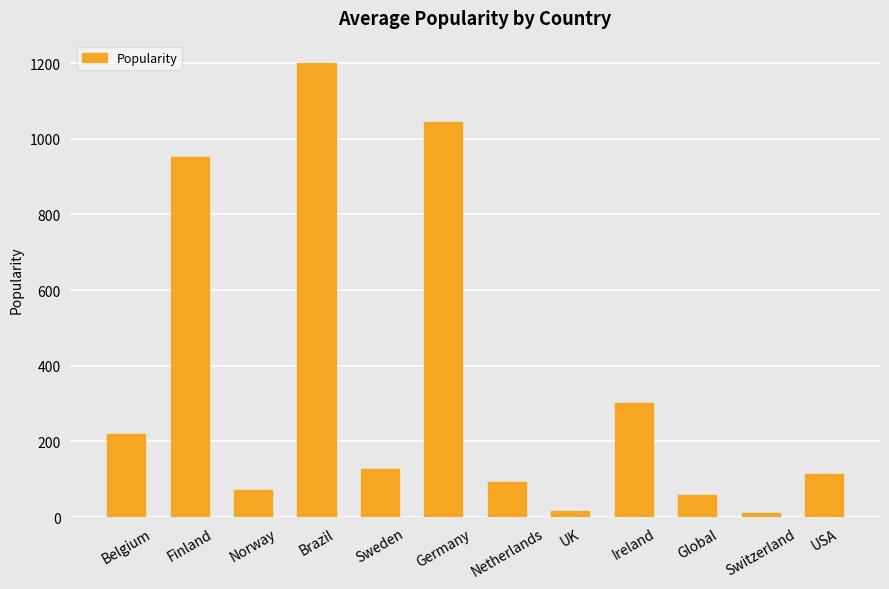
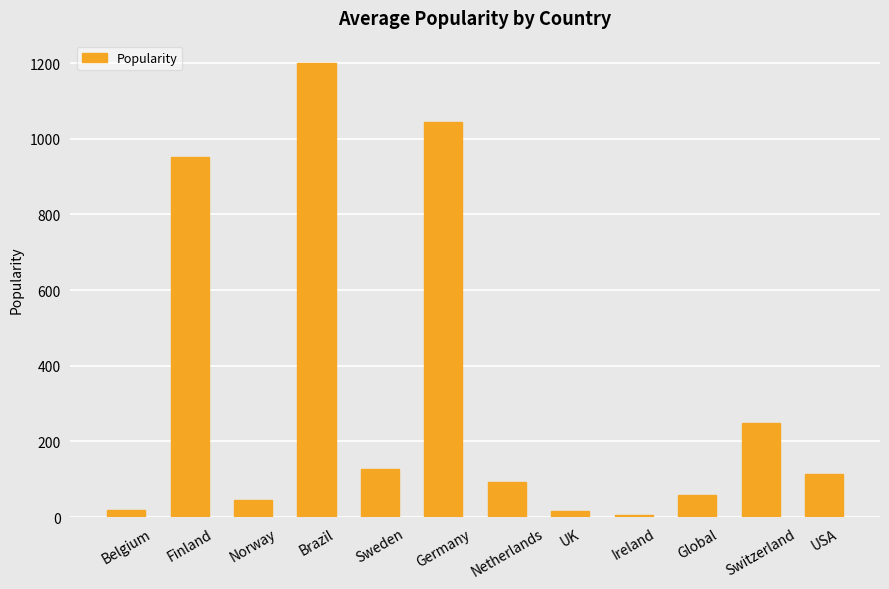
Belgium: 220 -> 20
Norway: 70 -> 40
Ireland: 300 -> 10
Switzerland: 10 -> 250
